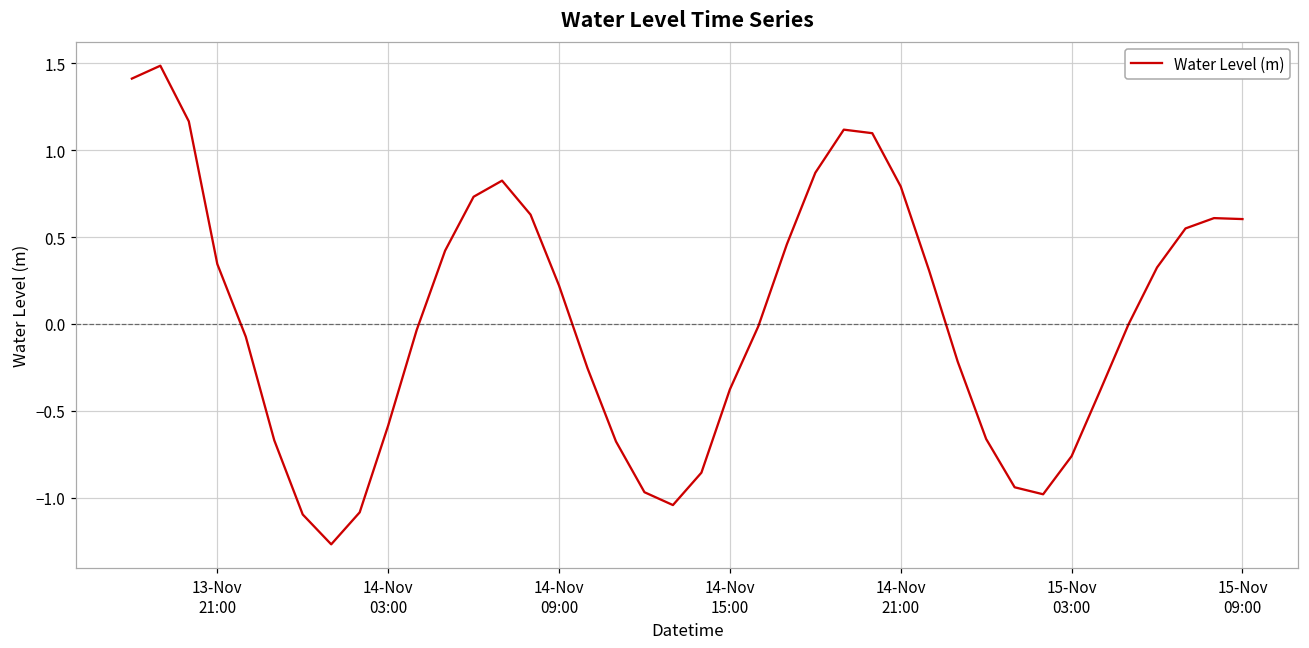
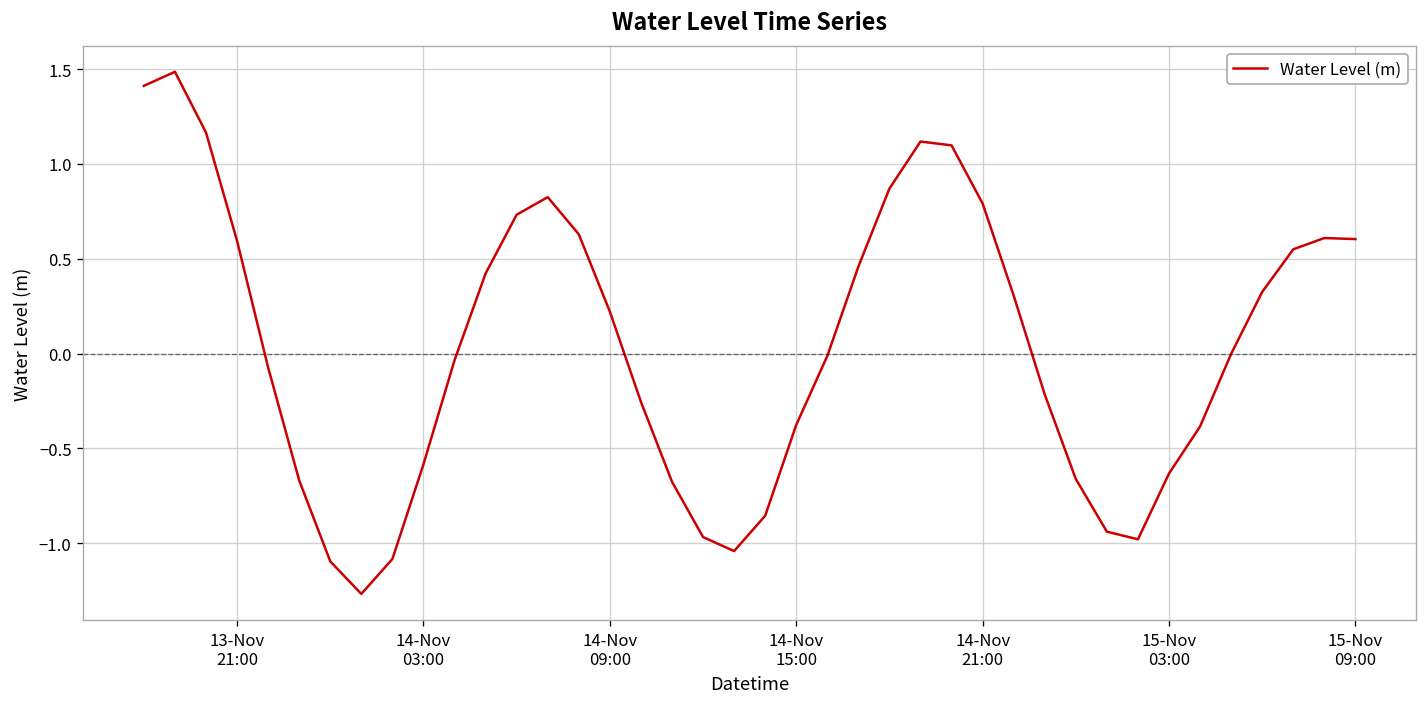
13-Nov 21:00: 0.34 -> 0.59
15-Nov 03:00: -0.76 -> -0.63
